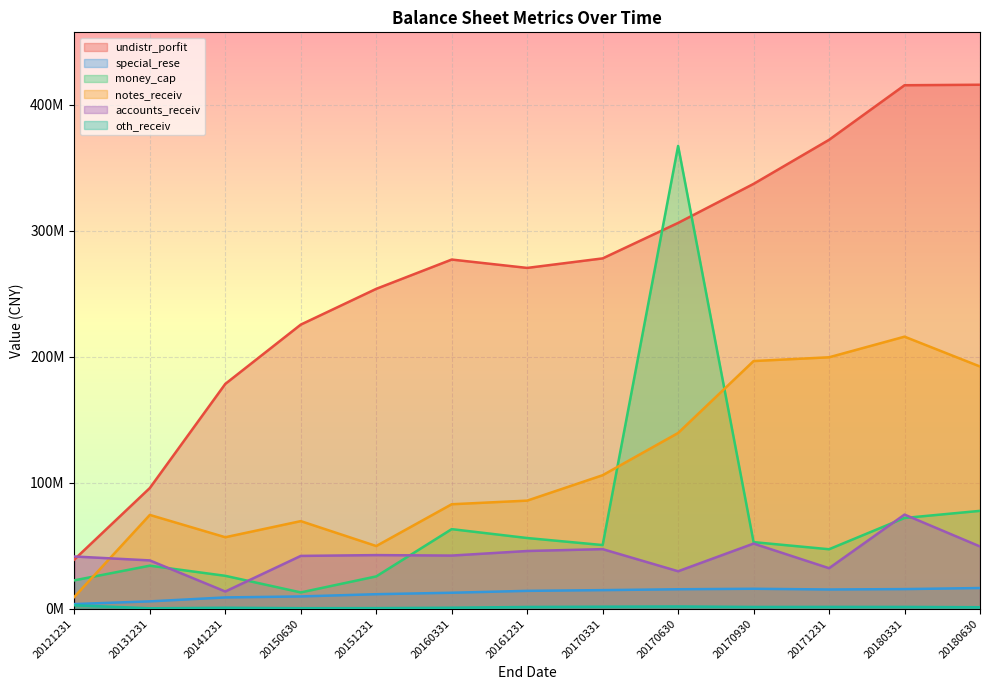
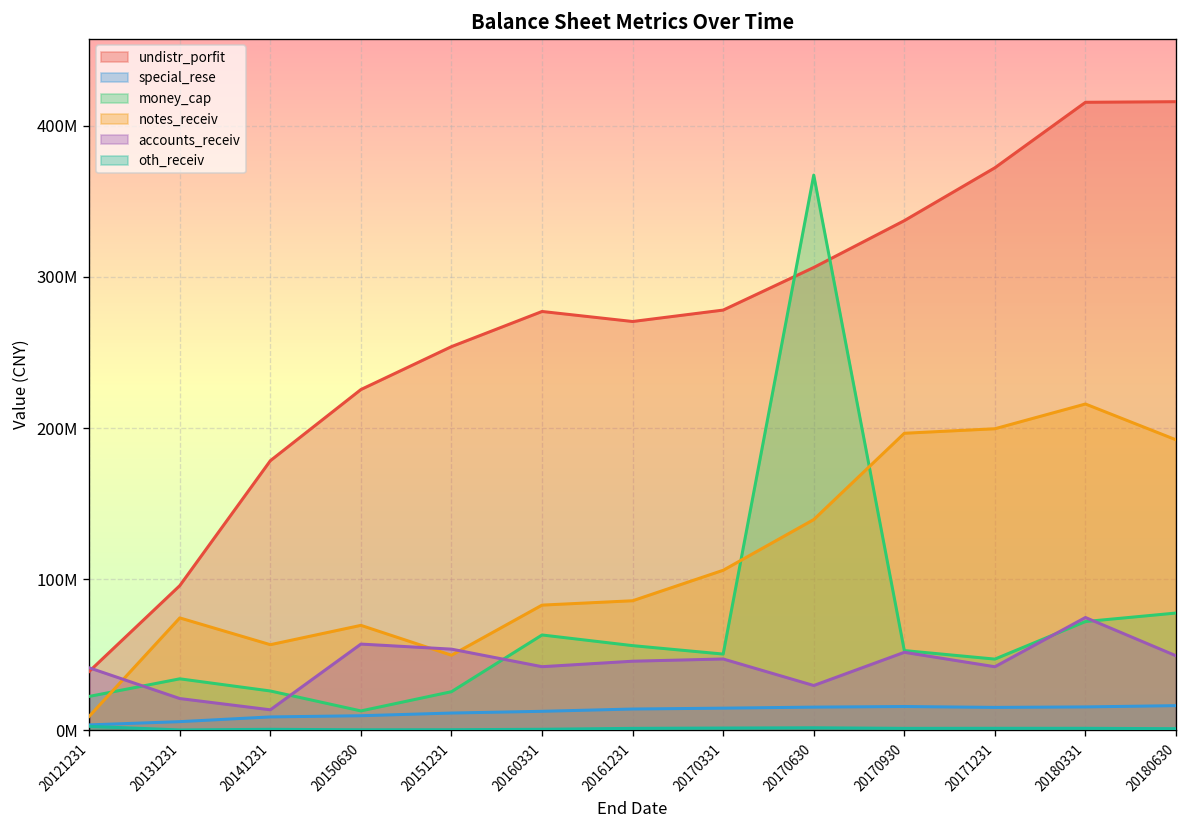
accounts_receiv, 20131231: 38000000 -> 21000000
accounts_receiv, 20150630: 42000000 -> 57000000
accounts_receiv, 20151231: 43000000 -> 54000000
accounts_receiv, 20171231: 32000000 -> 42000000
